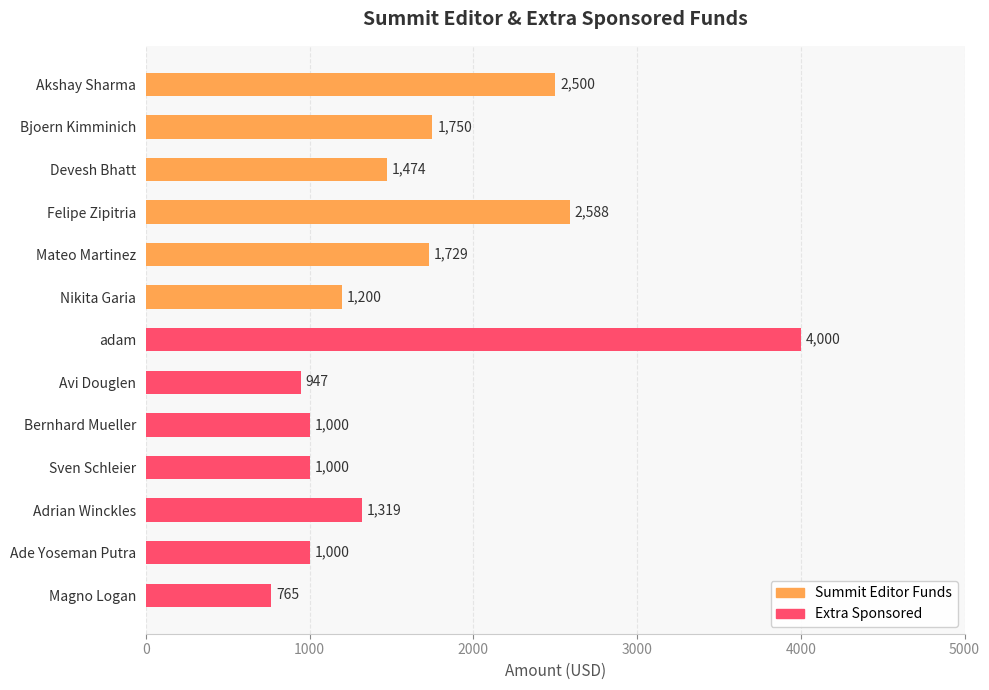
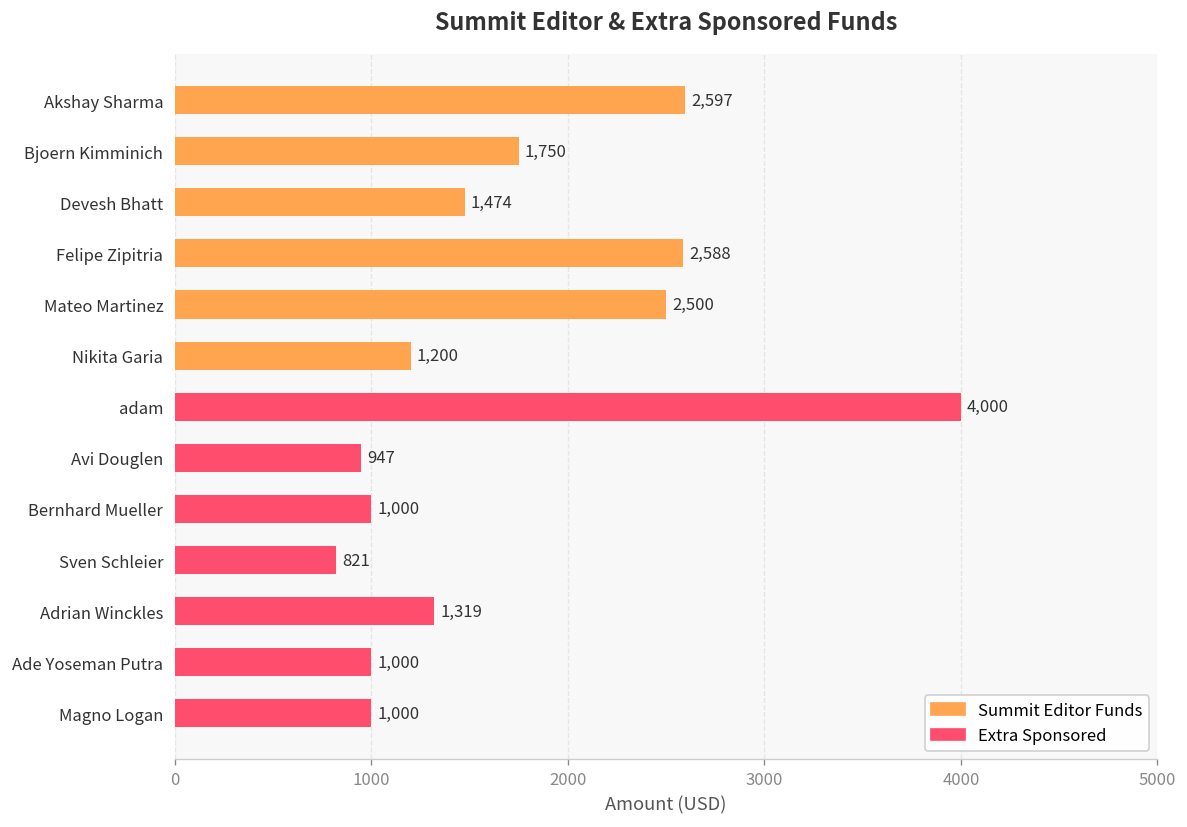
Akshay Sharma: 2,500 -> 2,597
Mateo Martinez: 1,729 -> 2,500
Sven Schleier: 1,000 -> 821
Magno Logan: 765 -> 1,000
